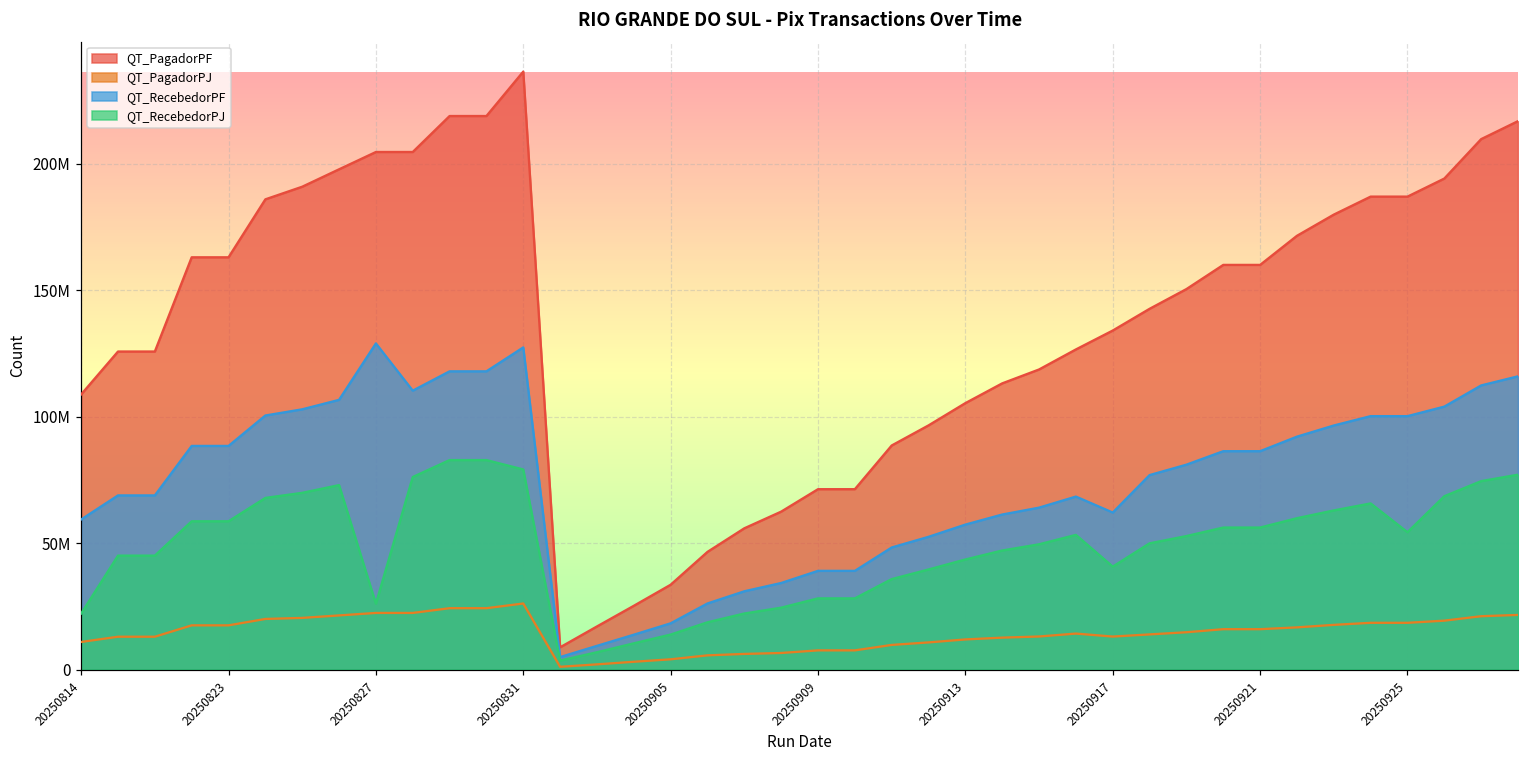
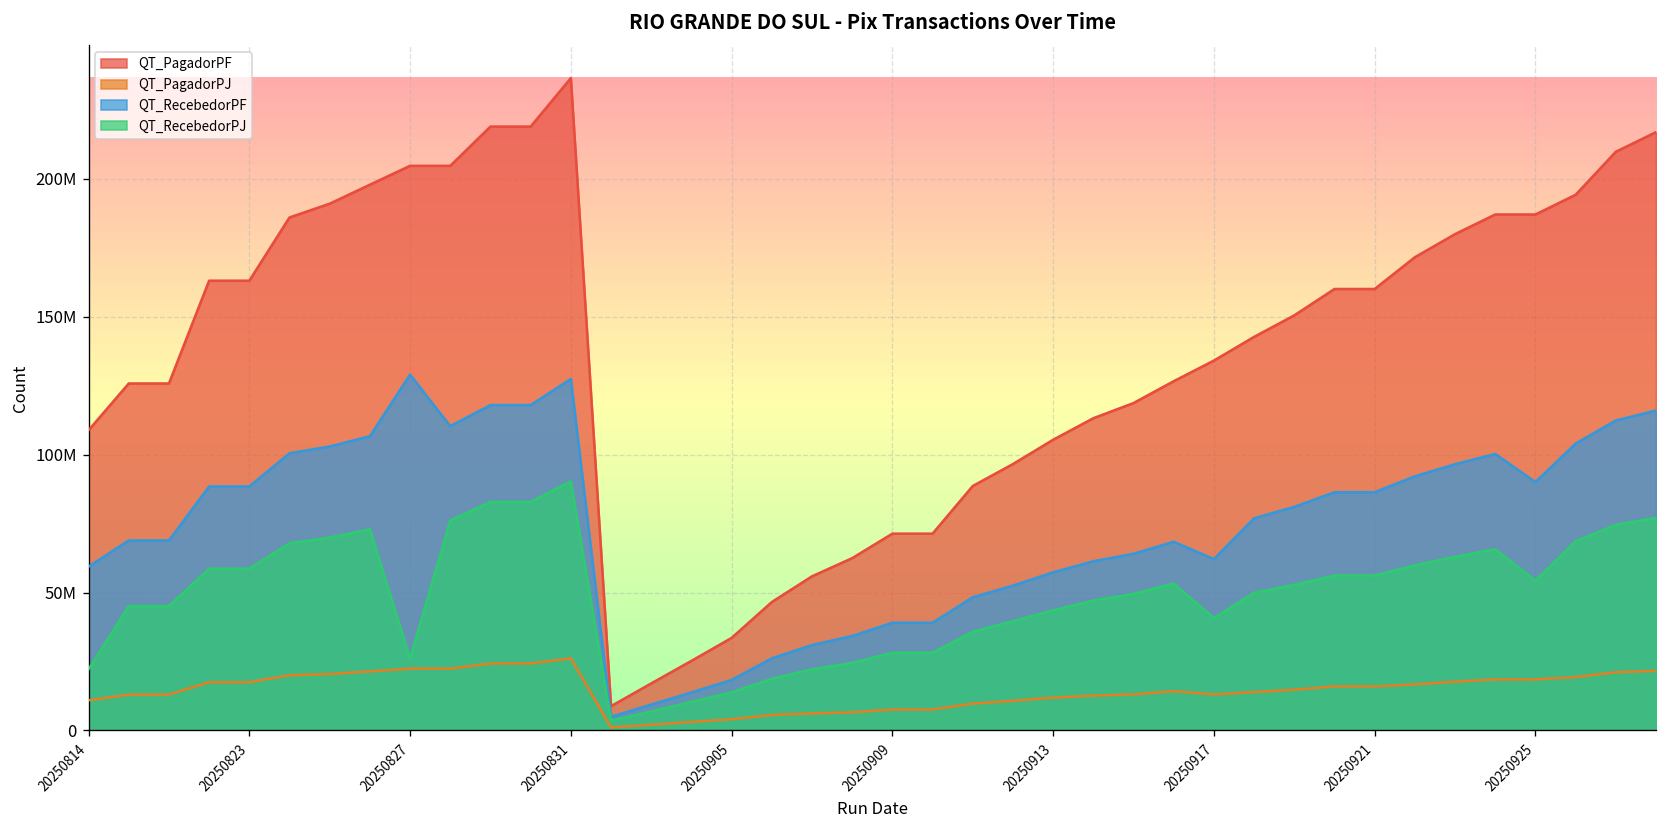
QT_RecebedorPJ, 20250831: 79000000 -> 90000000
QT_RecebedorPF, 20250925: 100000000 -> 90000000
